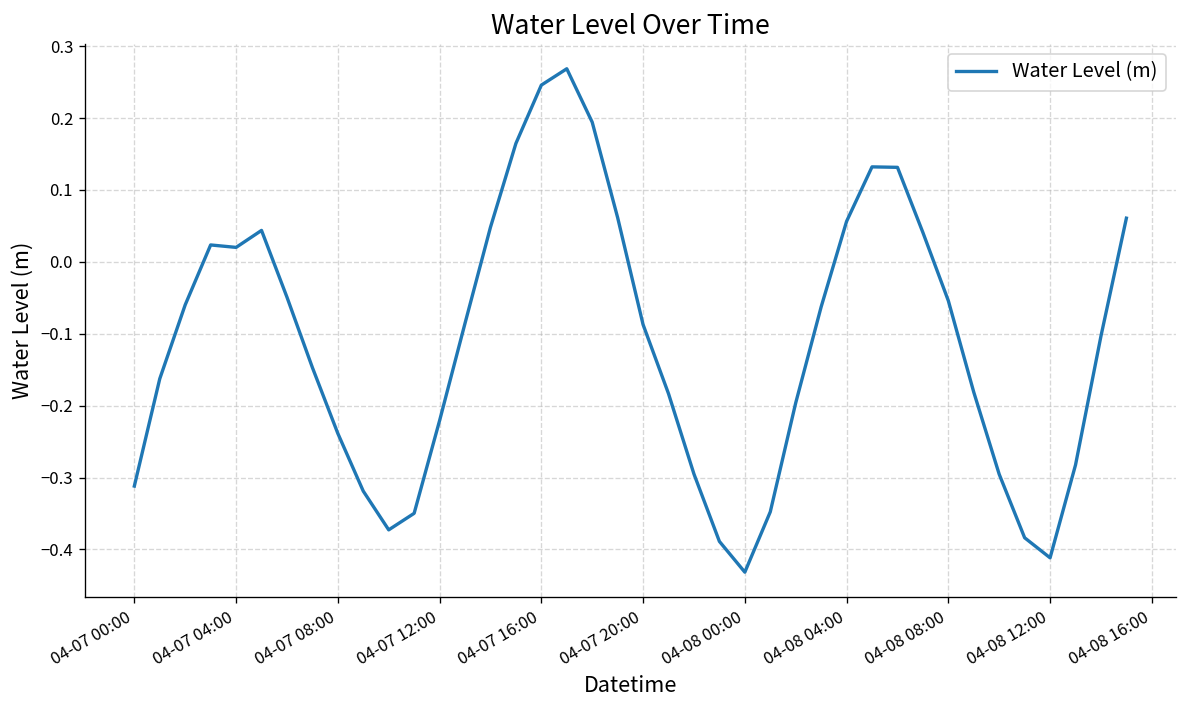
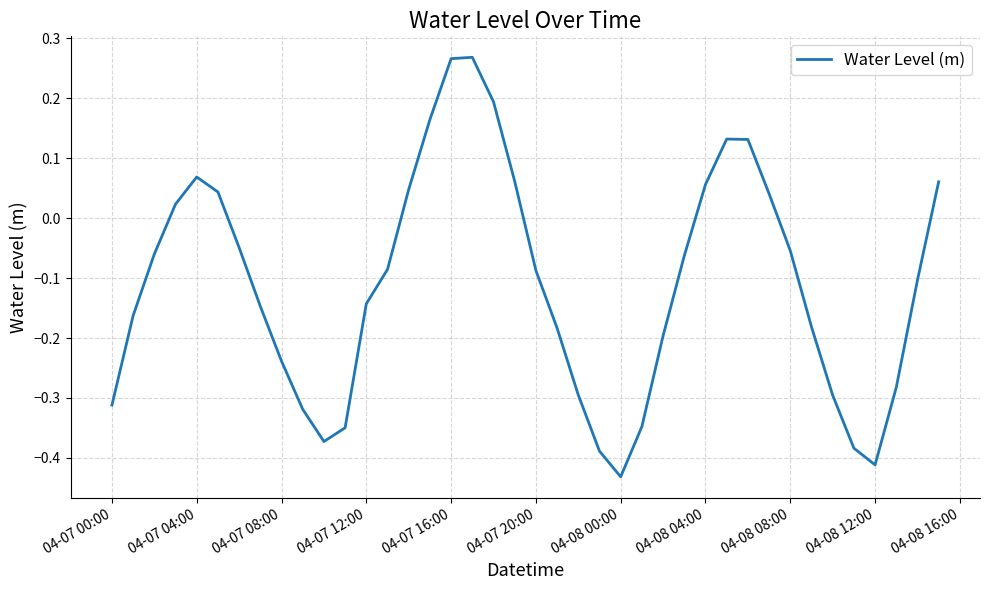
04-07 04:00: 0.02 -> 0.07
04-07 12:00: -0.22 -> -0.14
04-07 16:00: 0.25 -> 0.27
